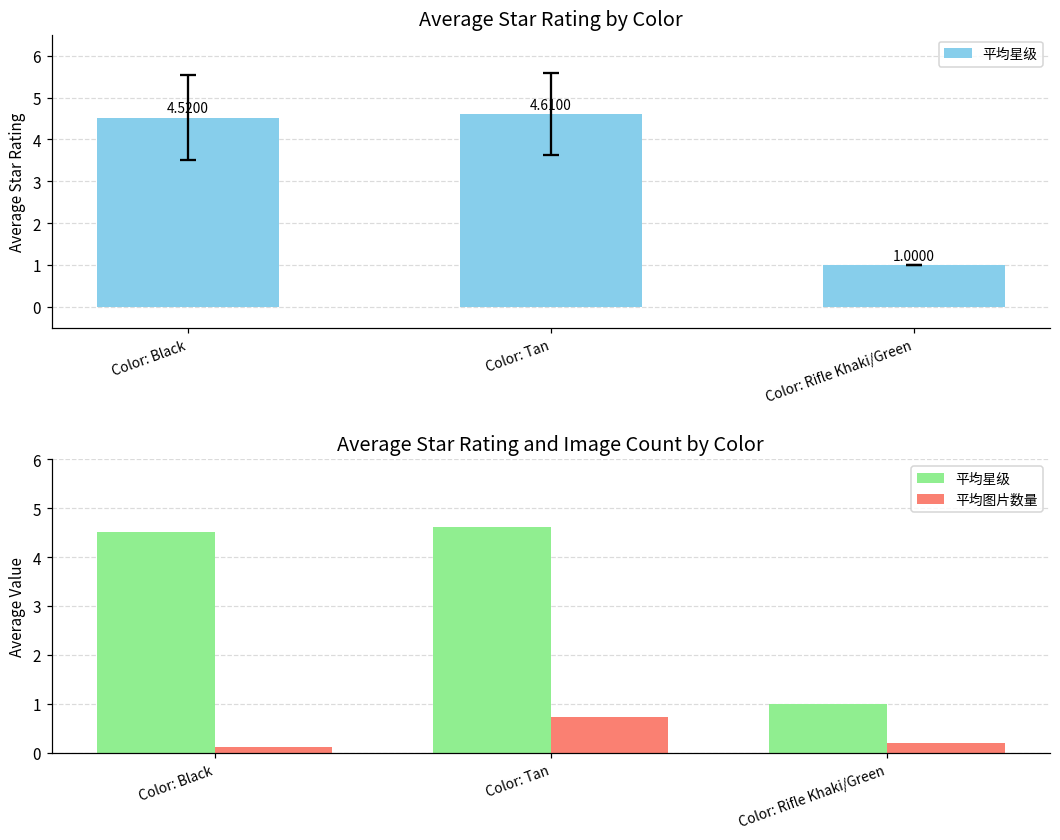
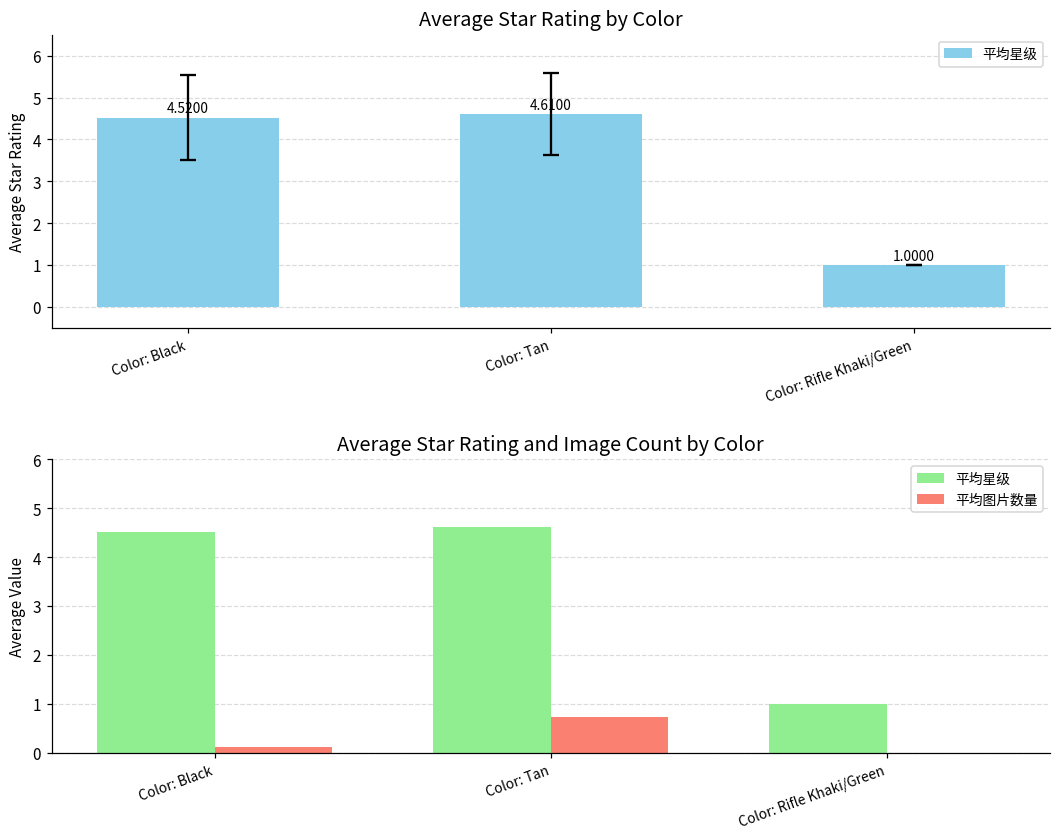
Average Star Rating and Image Count by Color, 平均图片数量, Color: Rifle Khaki/Green: 0.2 -> 0.0
